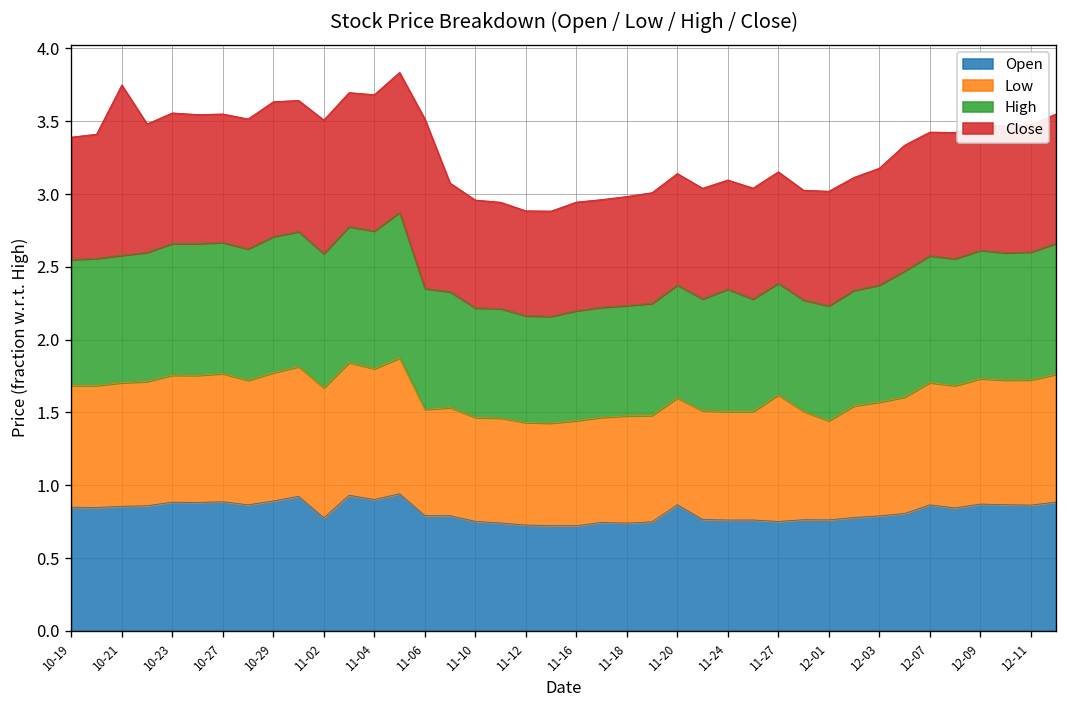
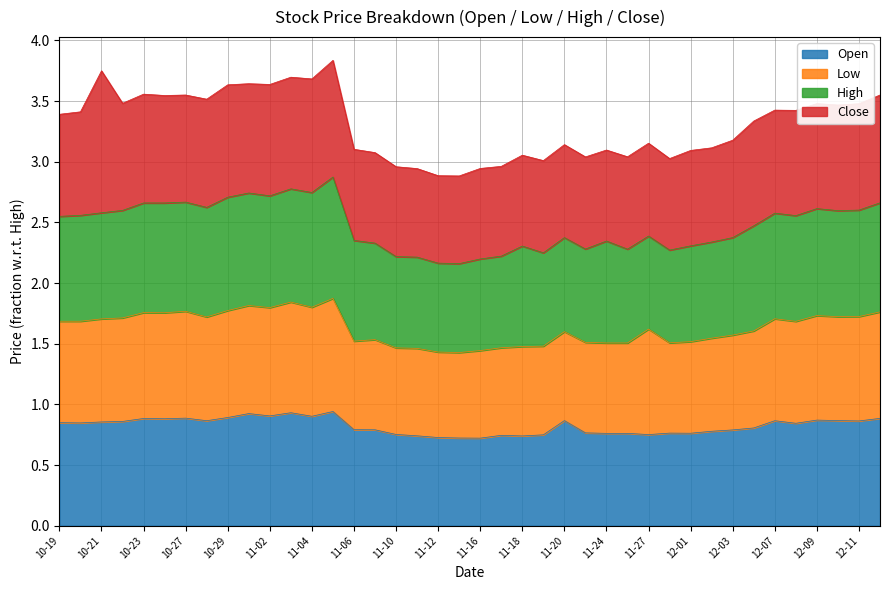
Open, 11-02: 0.78 -> 0.90
Close, 11-06: 1.16 -> 0.75
High, 11-18: 0.76 -> 0.83
Low, 12-01: 0.68 -> 0.75
